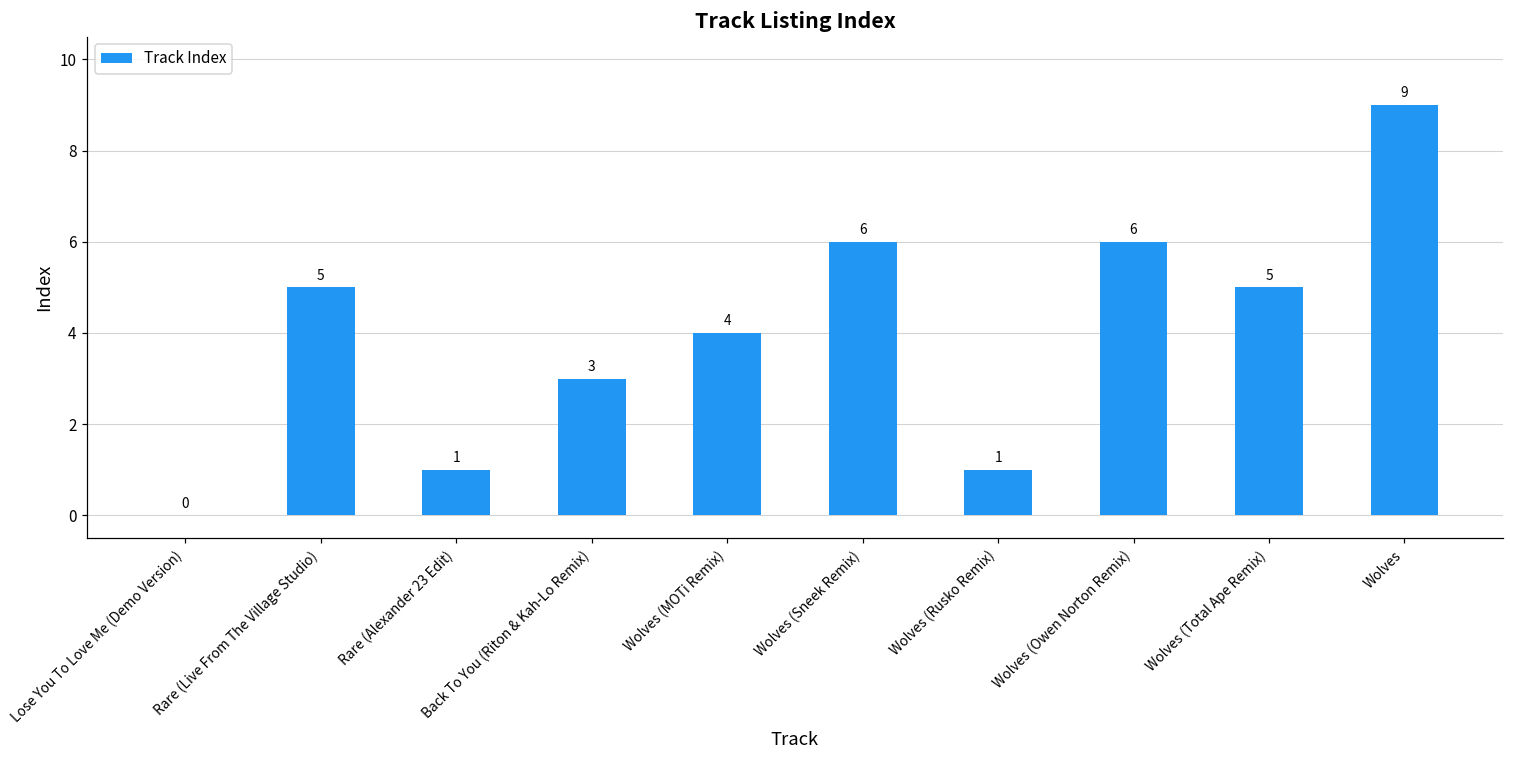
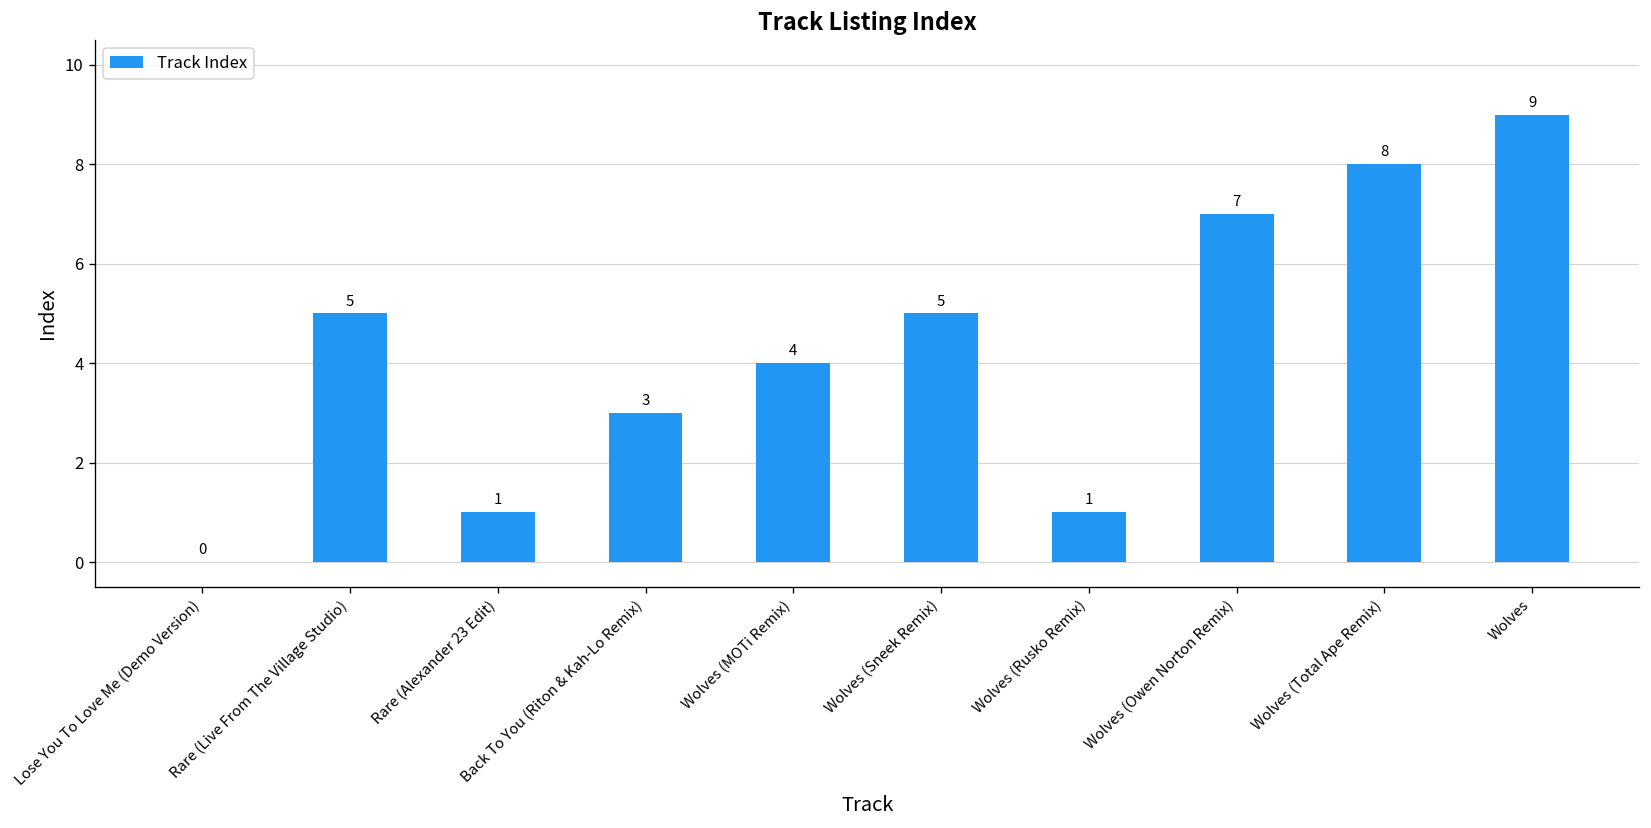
Wolves (Sneek Remix): 6 -> 5
Wolves (Owen Norton Remix): 6 -> 7
Wolves (Total Ape Remix): 5 -> 8
